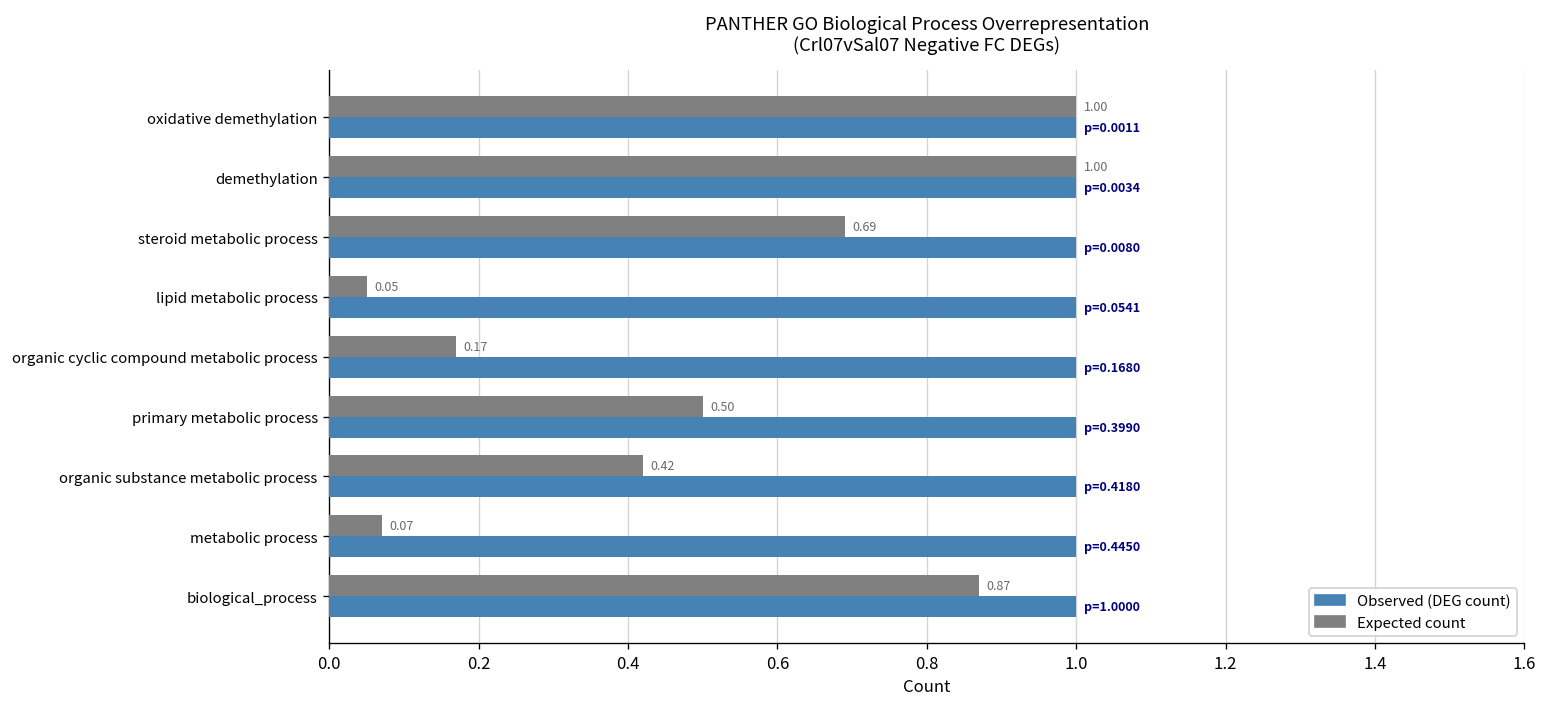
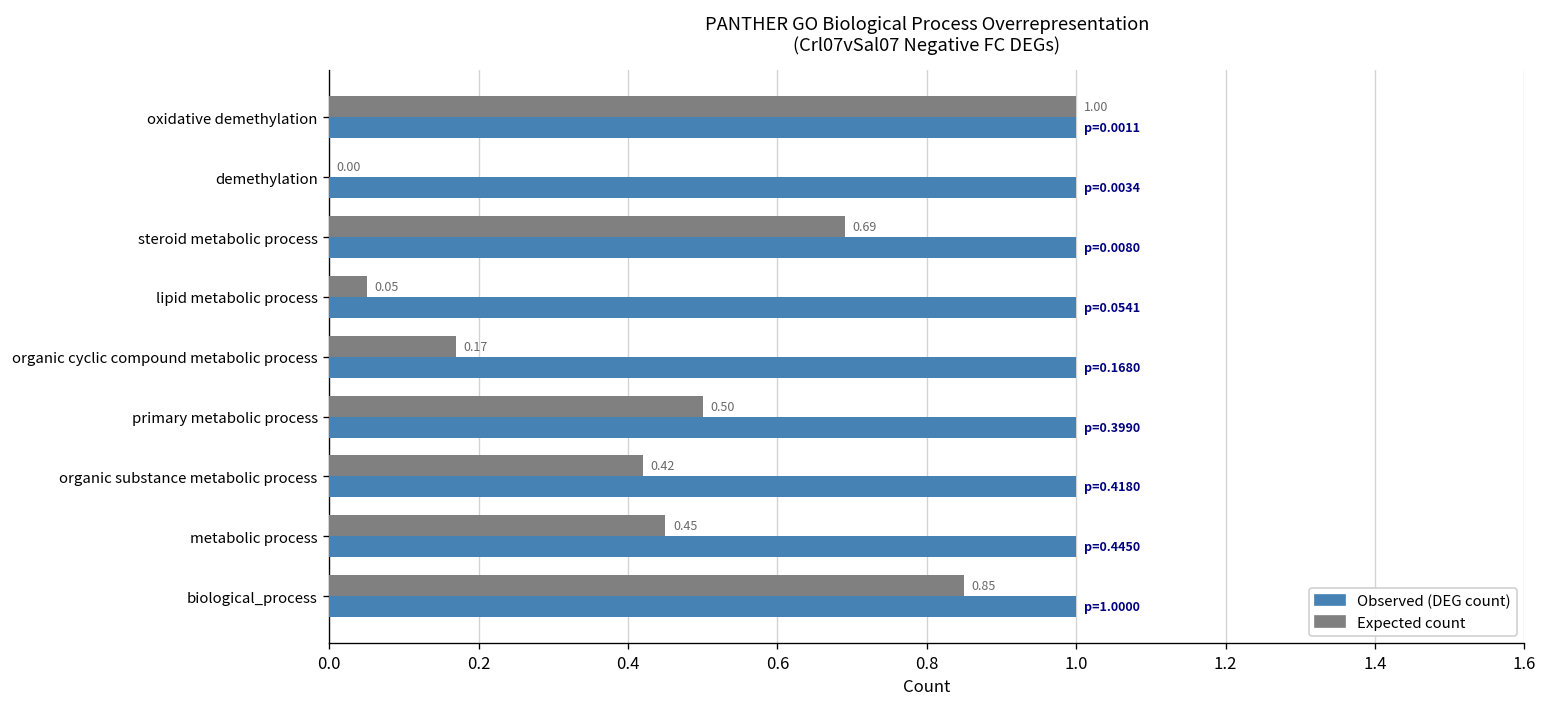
Expected count, demethylation: 1.00 -> 0.00
Expected count, metabolic process: 0.07 -> 0.45
Expected count, biological_process: 0.87 -> 0.85
